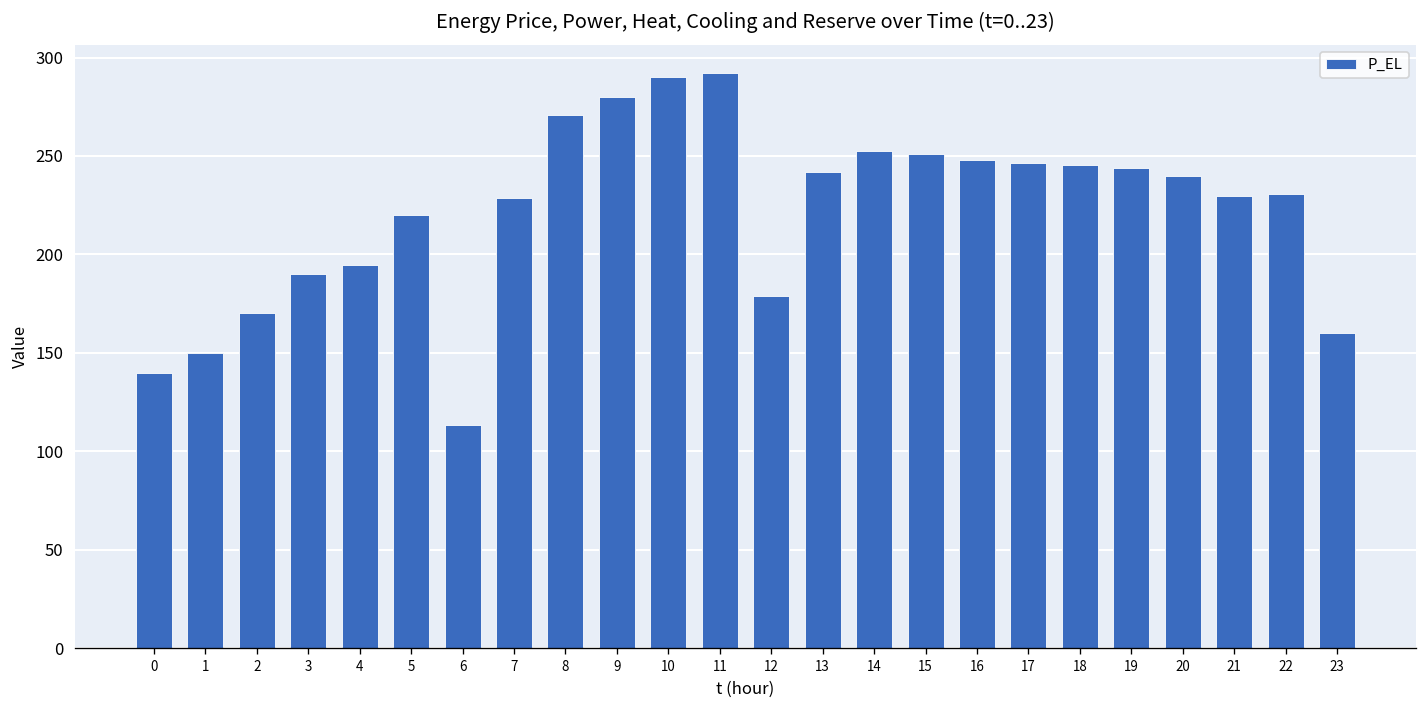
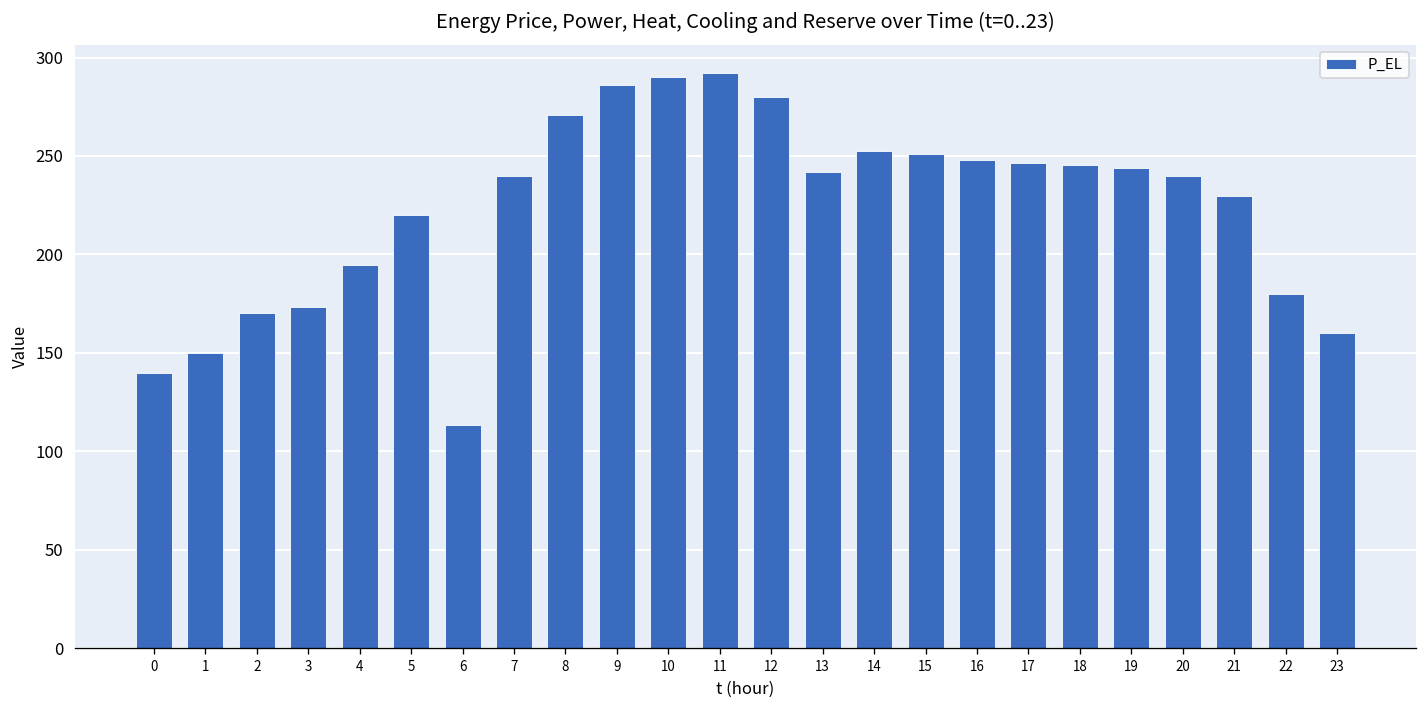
3: 190 -> 173
7: 229 -> 240
9: 280 -> 286
12: 179 -> 280
22: 231 -> 180
